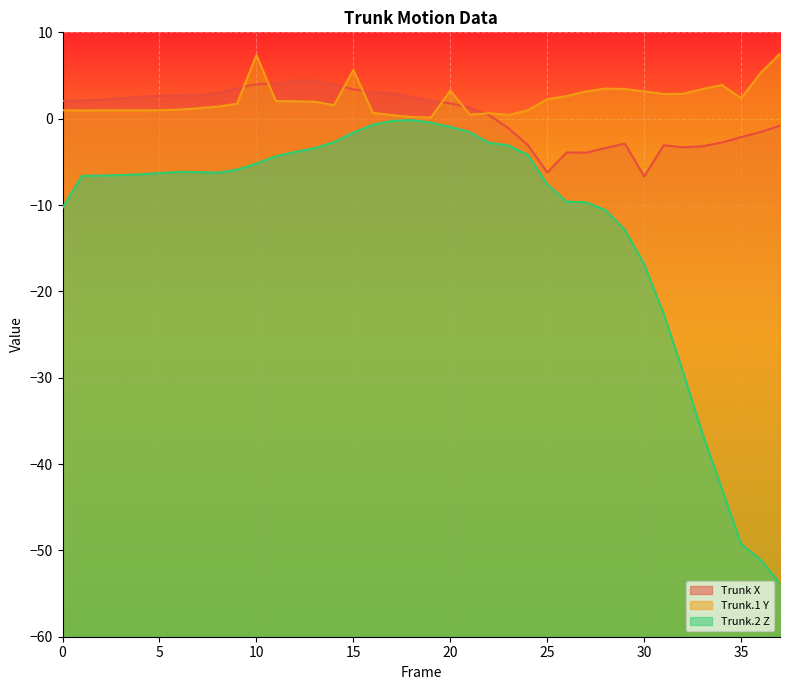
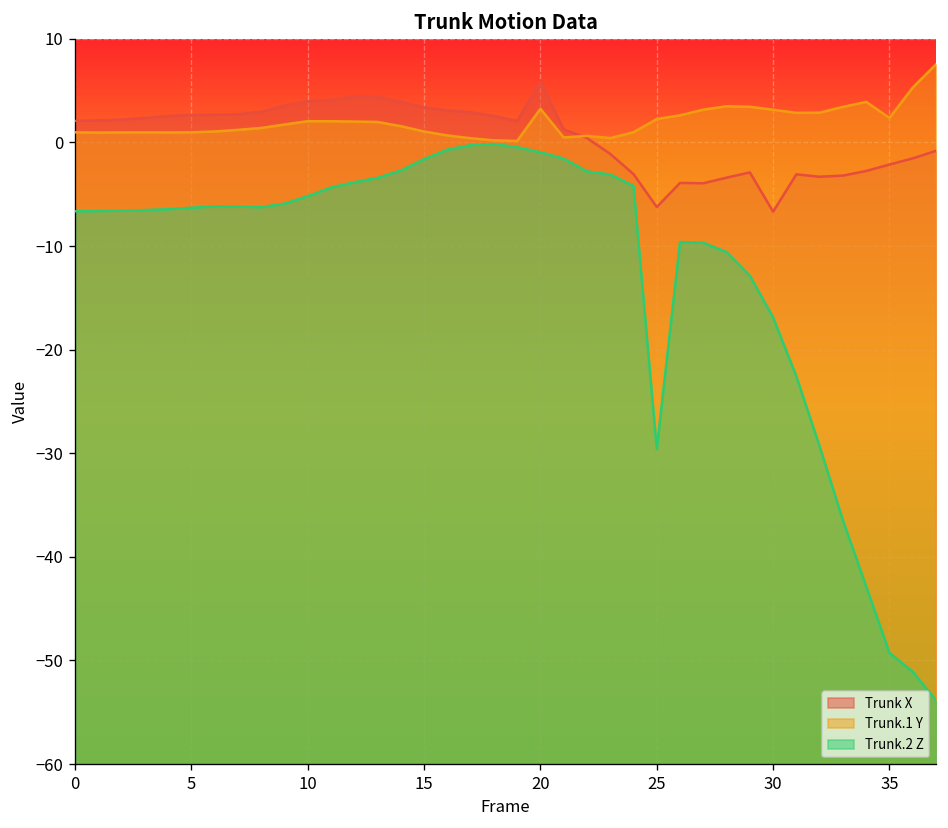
Trunk.2 Z, 0: -10 -> -7
Trunk.1 Y, 10: 7 -> 2
Trunk.1 Y, 15: 6 -> 1
Trunk X, 20: 2 -> 6
Trunk.2 Z, 25: -8 -> -30
